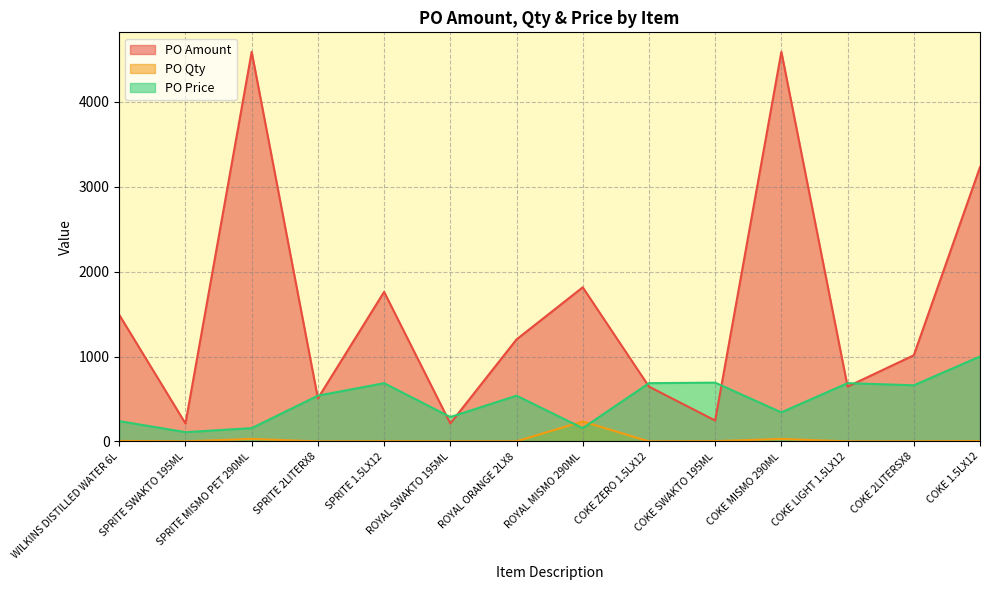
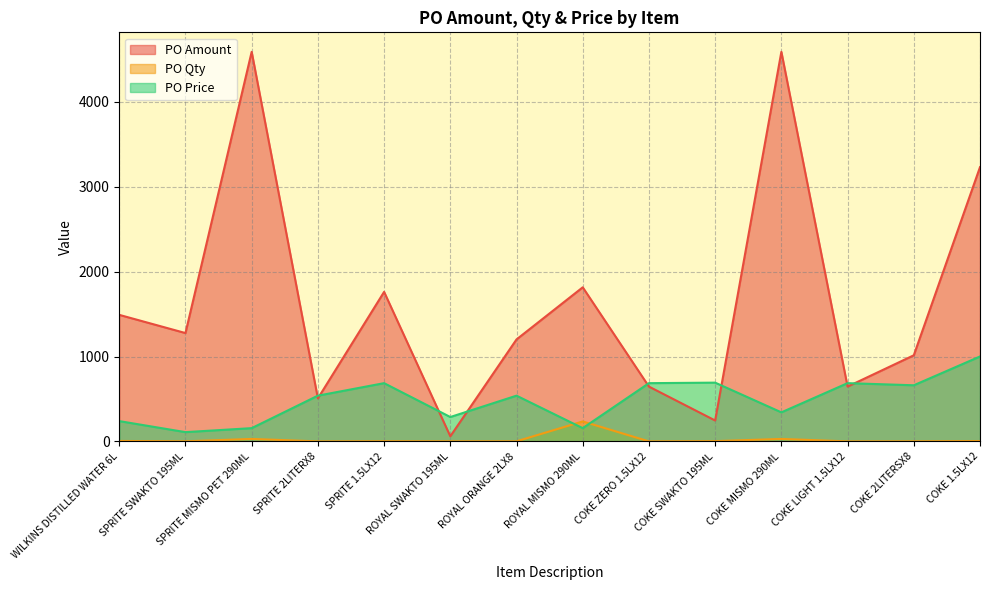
PO Amount, SPRITE SWAKTO 195ML: 200 -> 1300
PO Amount, ROYAL SWAKTO 195ML: 200 -> 100
